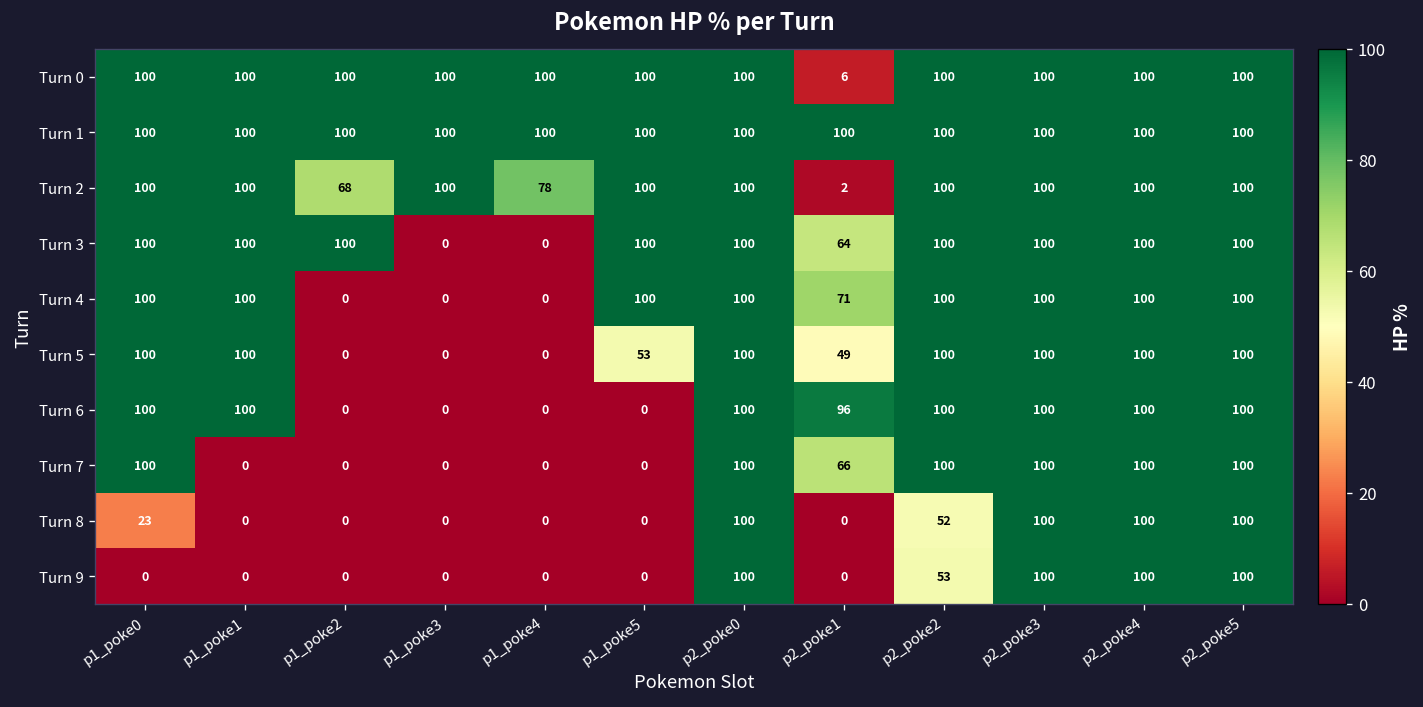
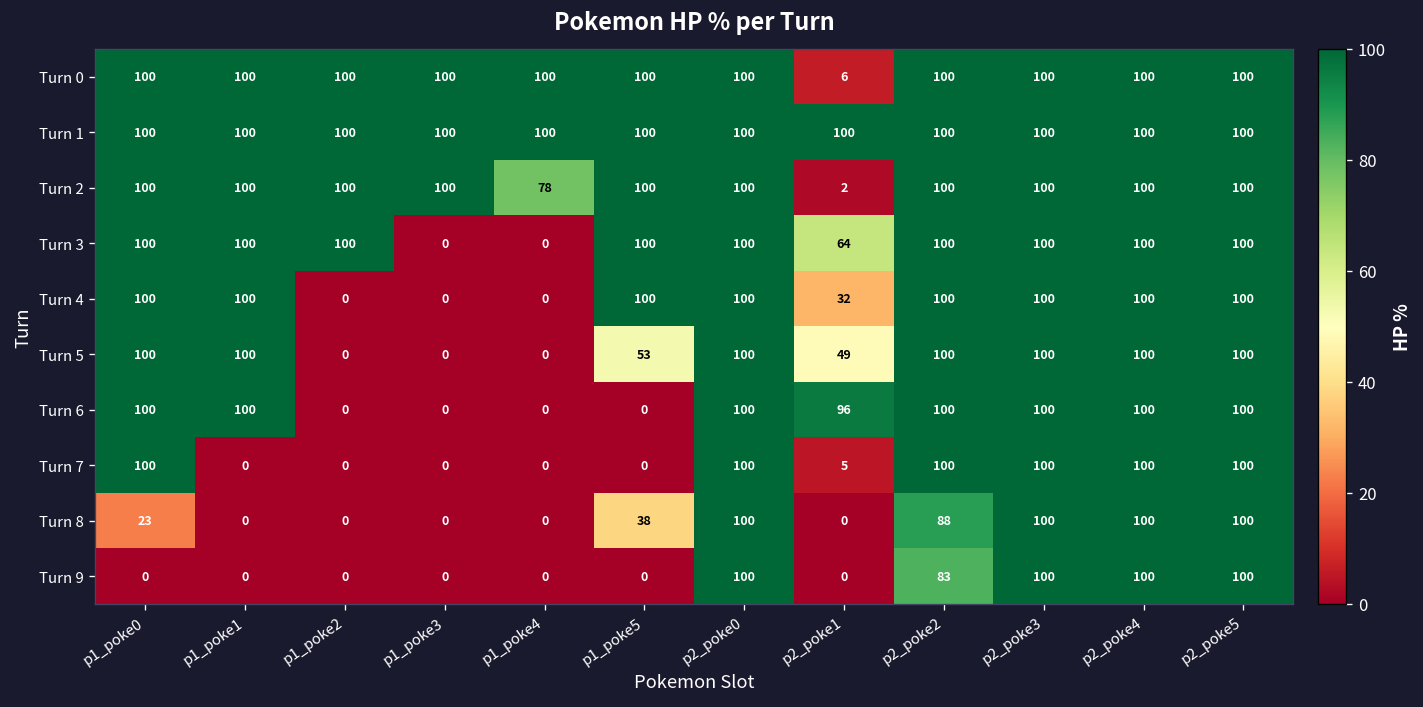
Turn 2, p1_poke2: 68 -> 100
Turn 4, p2_poke1: 71 -> 32
Turn 7, p2_poke1: 66 -> 5
Turn 8, p1_poke5: 0 -> 38
Turn 8, p2_poke2: 52 -> 88
Turn 9, p2_poke2: 53 -> 83
